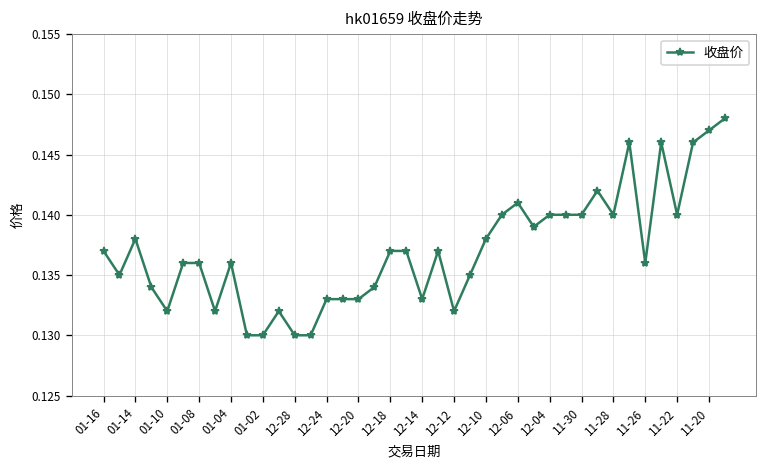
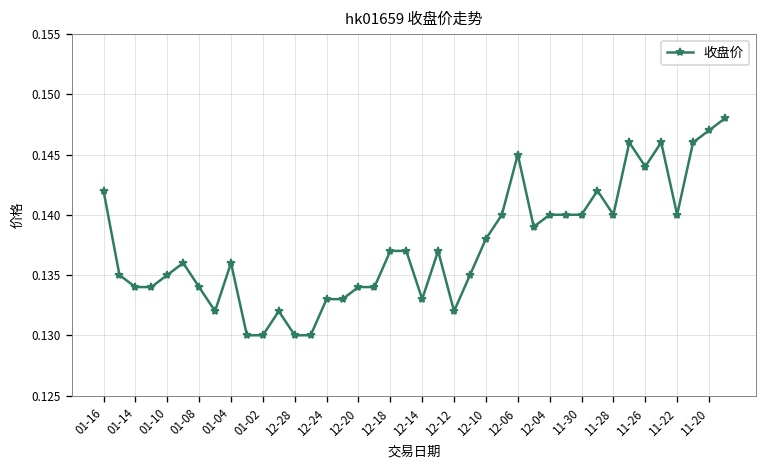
01-16: 0.137 -> 0.142
01-14: 0.138 -> 0.134
01-10: 0.132 -> 0.135
01-08: 0.136 -> 0.134
12-20: 0.133 -> 0.134
12-06: 0.141 -> 0.145
11-26: 0.136 -> 0.144
